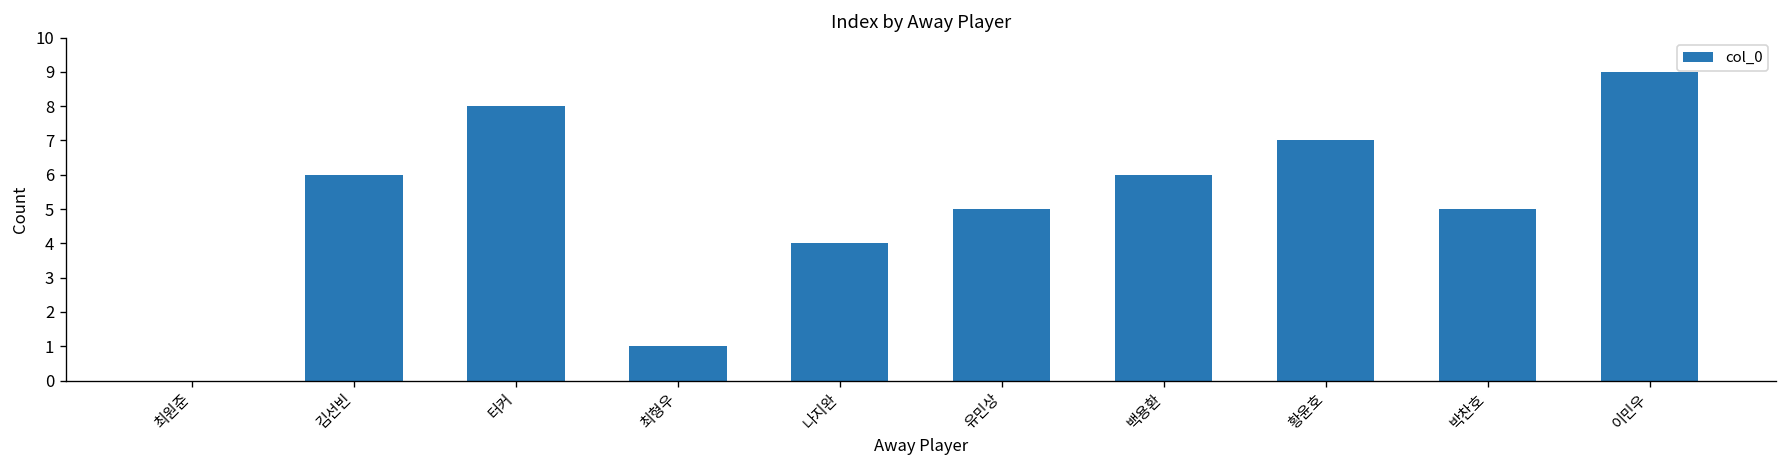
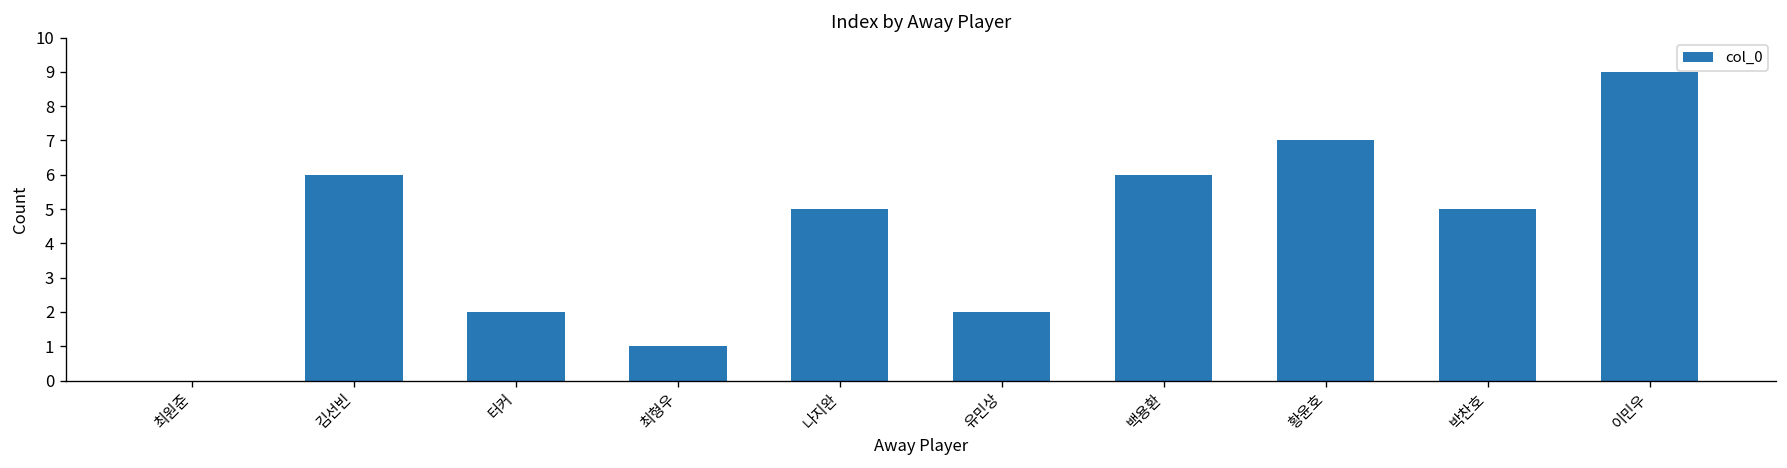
터커: 8 -> 2
나지완: 4 -> 5
유민상: 5 -> 2
